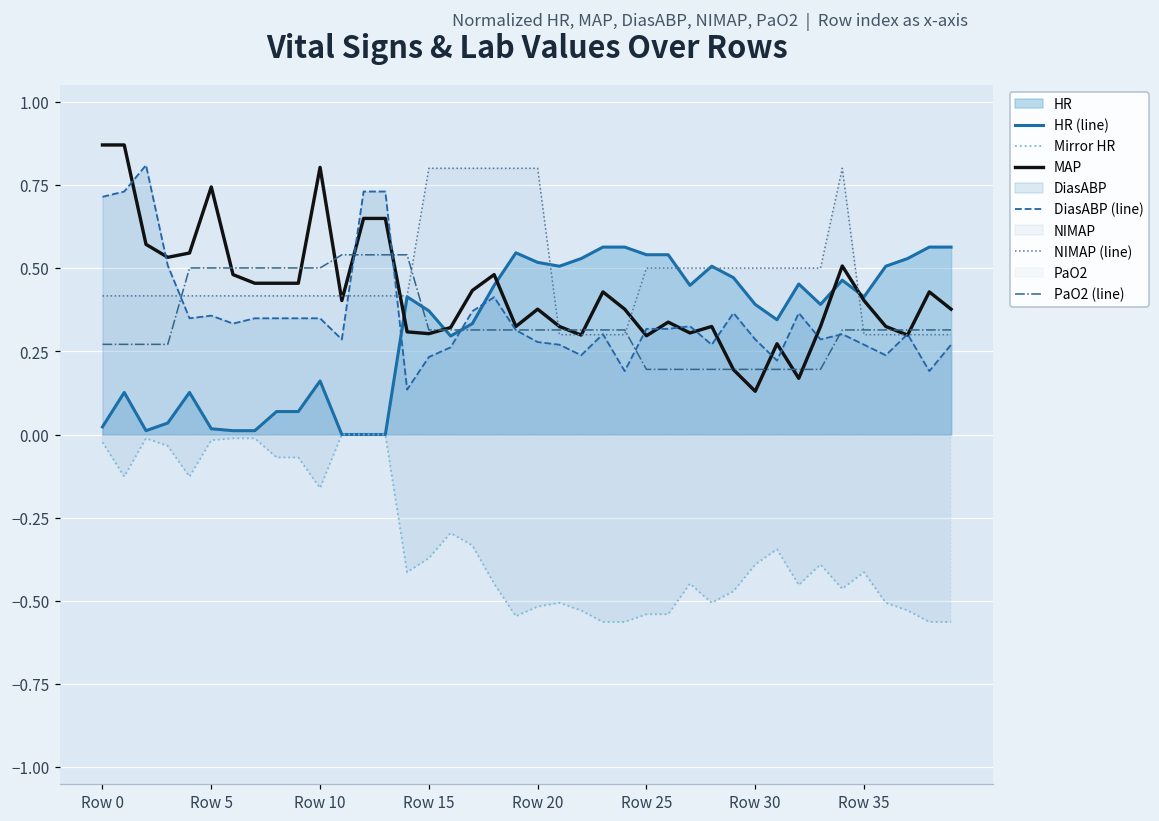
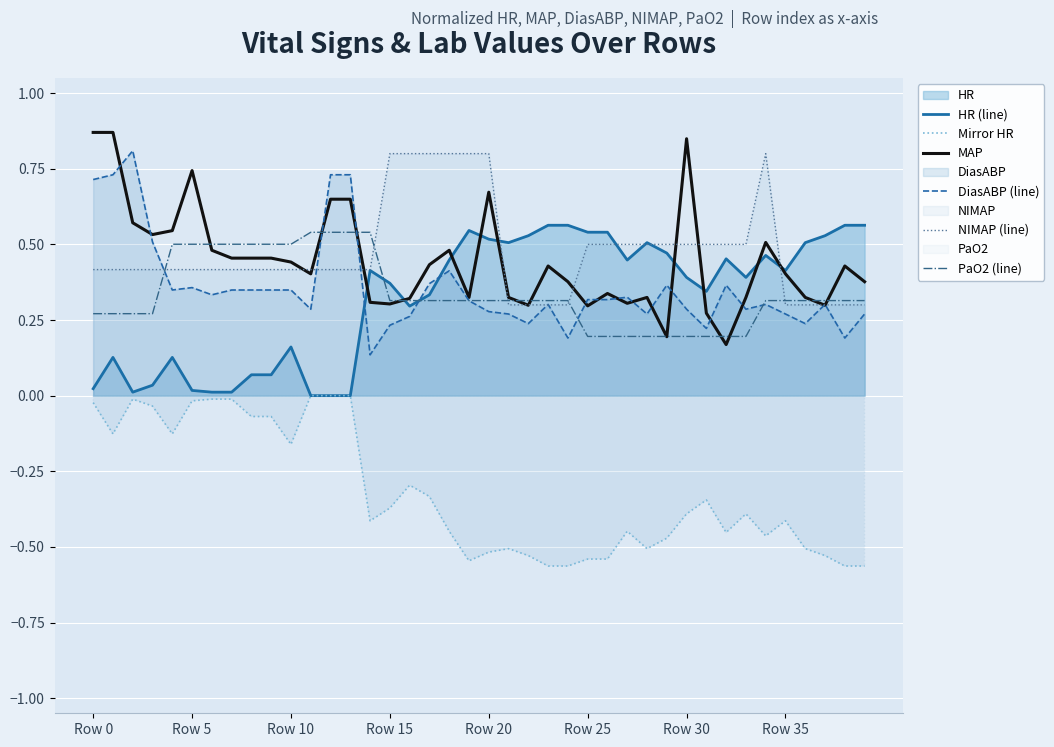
MAP, Row 10: 0.80 -> 0.44
MAP, Row 20: 0.38 -> 0.67
MAP, Row 30: 0.13 -> 0.85
